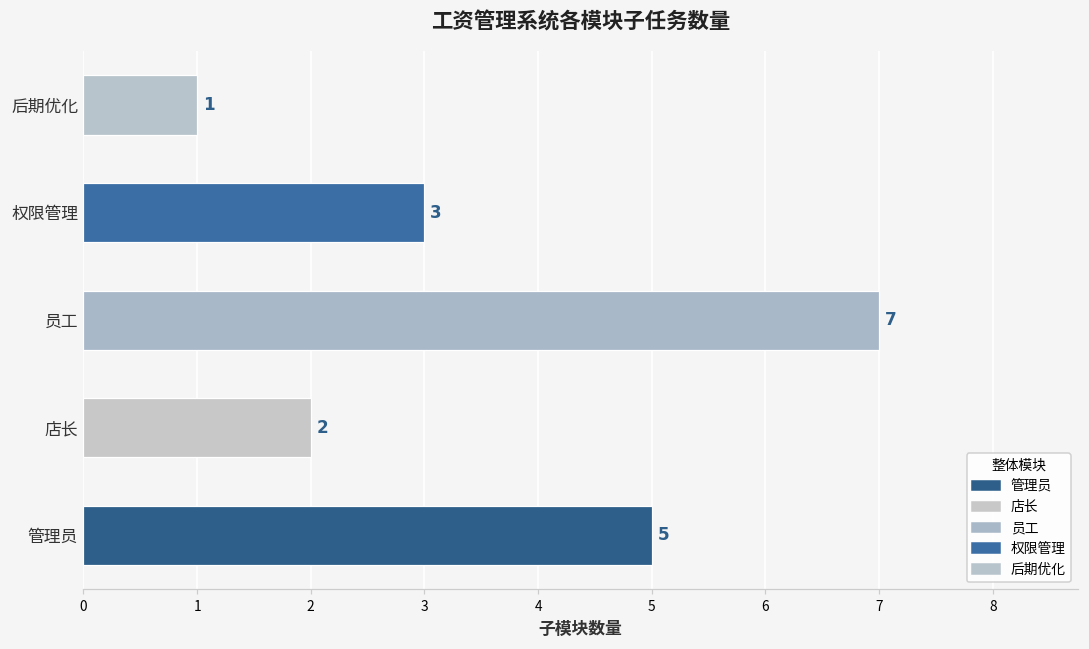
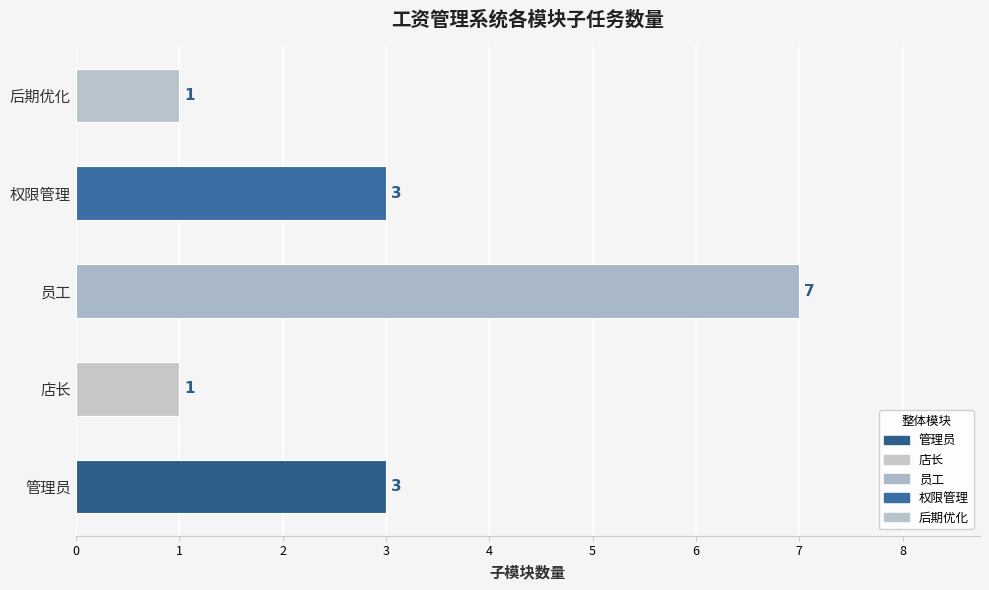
店长: 2 -> 1
管理员: 5 -> 3
